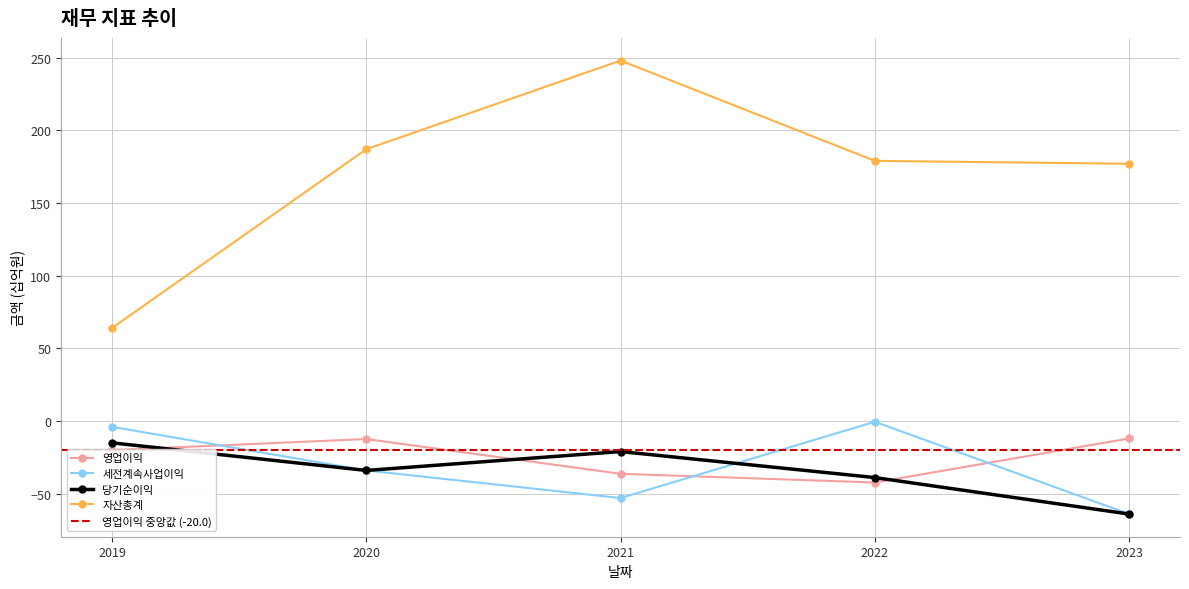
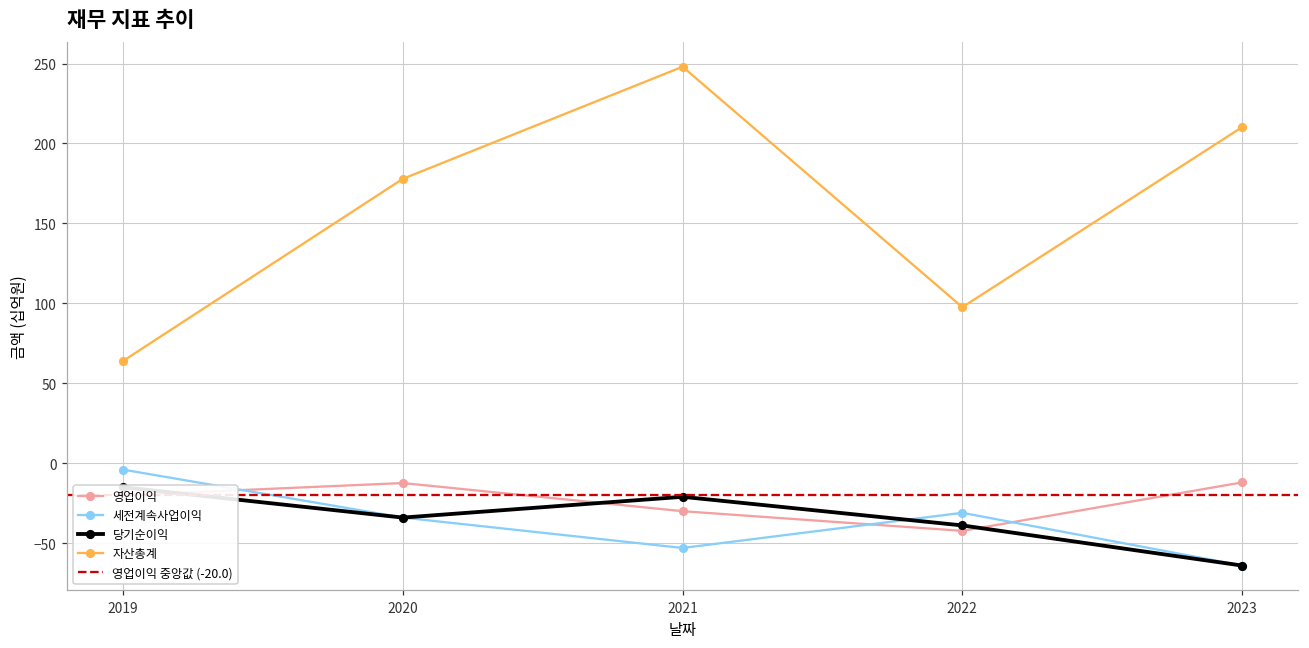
자산총계, 2020: 187 -> 178
영업이익, 2021: -36 -> -30
세전계속사업이익, 2022: -1 -> -31
자산총계, 2022: 179 -> 98
자산총계, 2023: 177 -> 210
